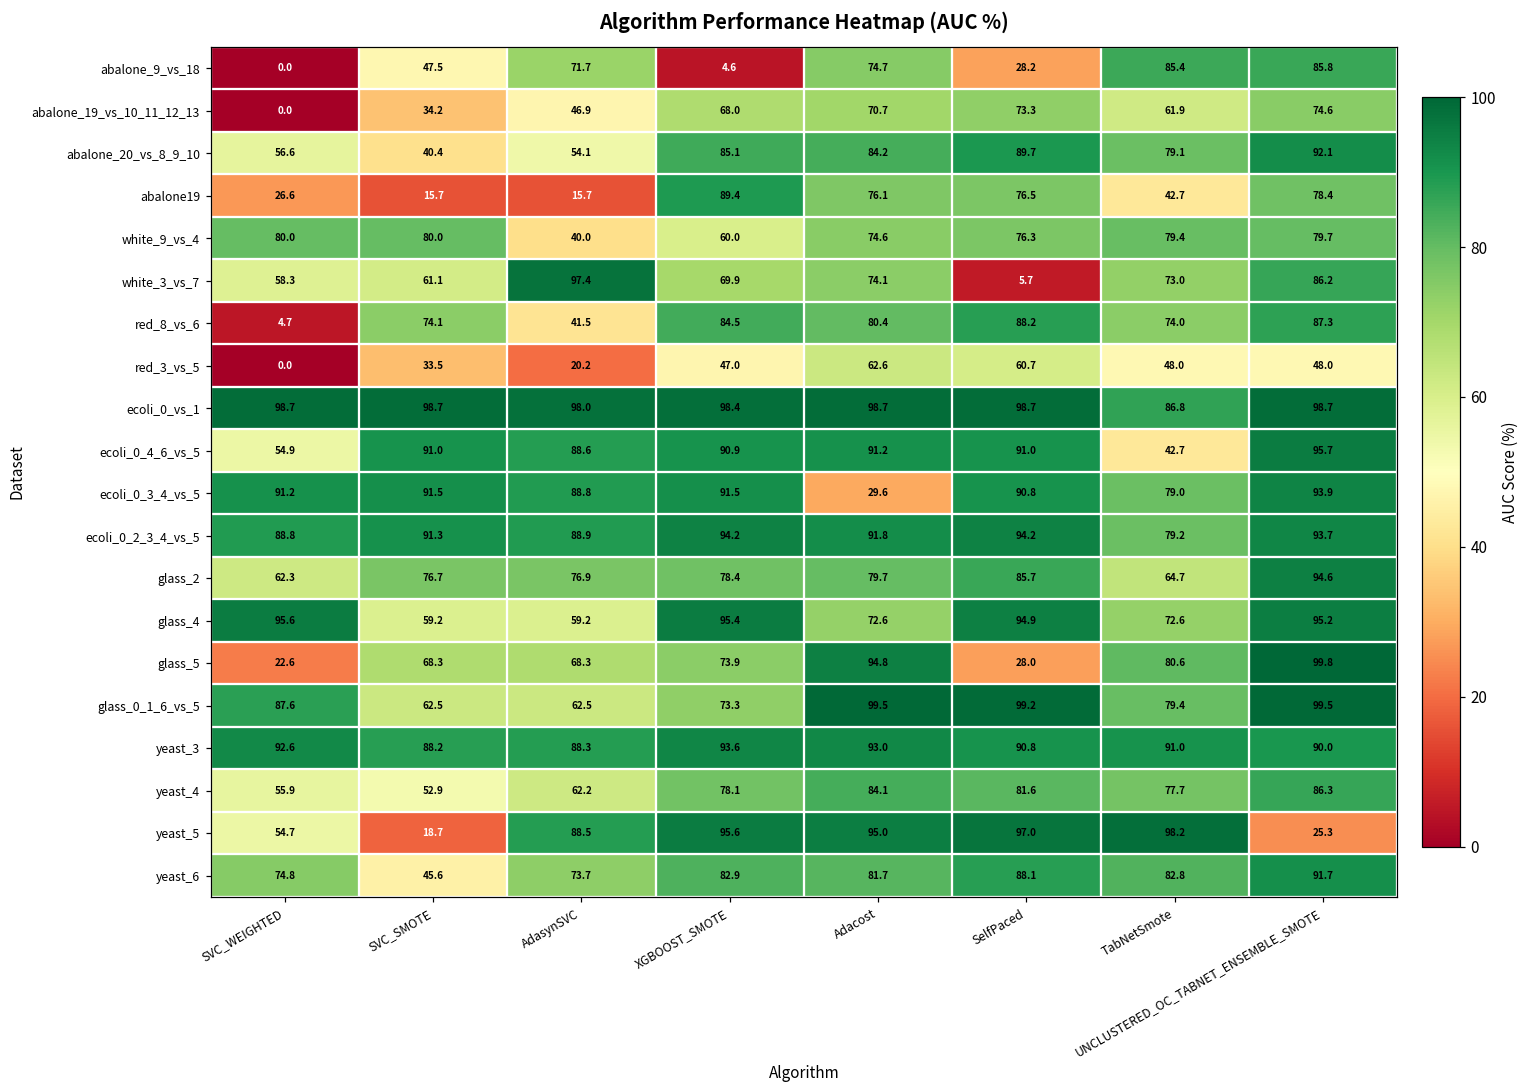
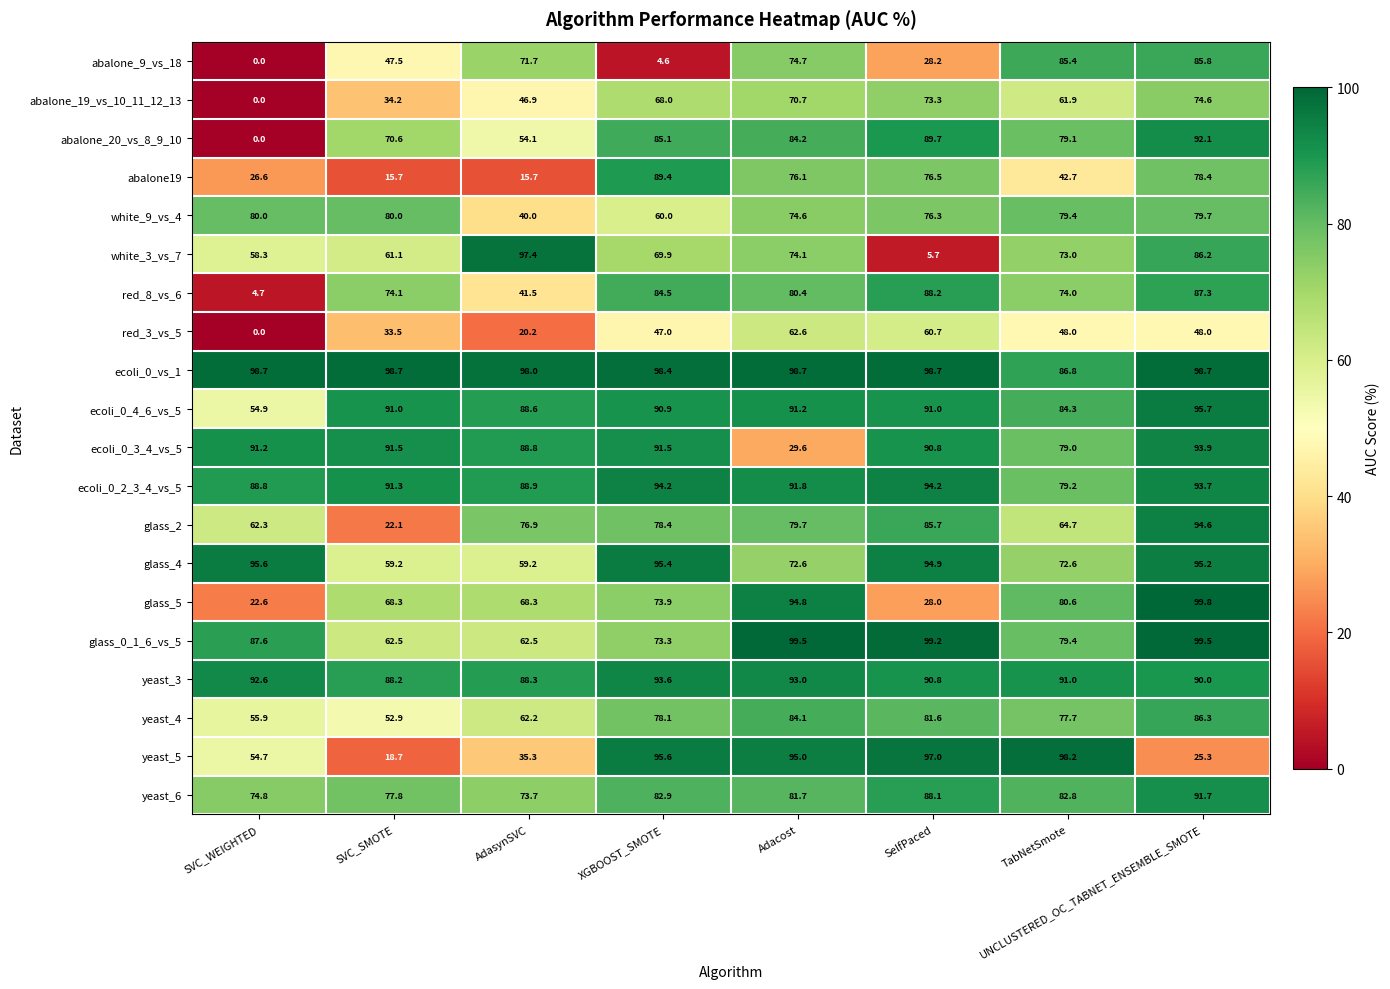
abalone_20_vs_8_9_10, SVC_WEIGHTED: 56.6 -> 0.0
abalone_20_vs_8_9_10, SVC_SMOTE: 40.4 -> 70.6
ecoli_0_4_6_vs_5, TabNetSmote: 42.7 -> 84.3
glass_2, SVC_SMOTE: 76.7 -> 22.1
yeast_5, AdasynSVC: 88.5 -> 35.3
yeast_6, SVC_SMOTE: 45.6 -> 77.8
